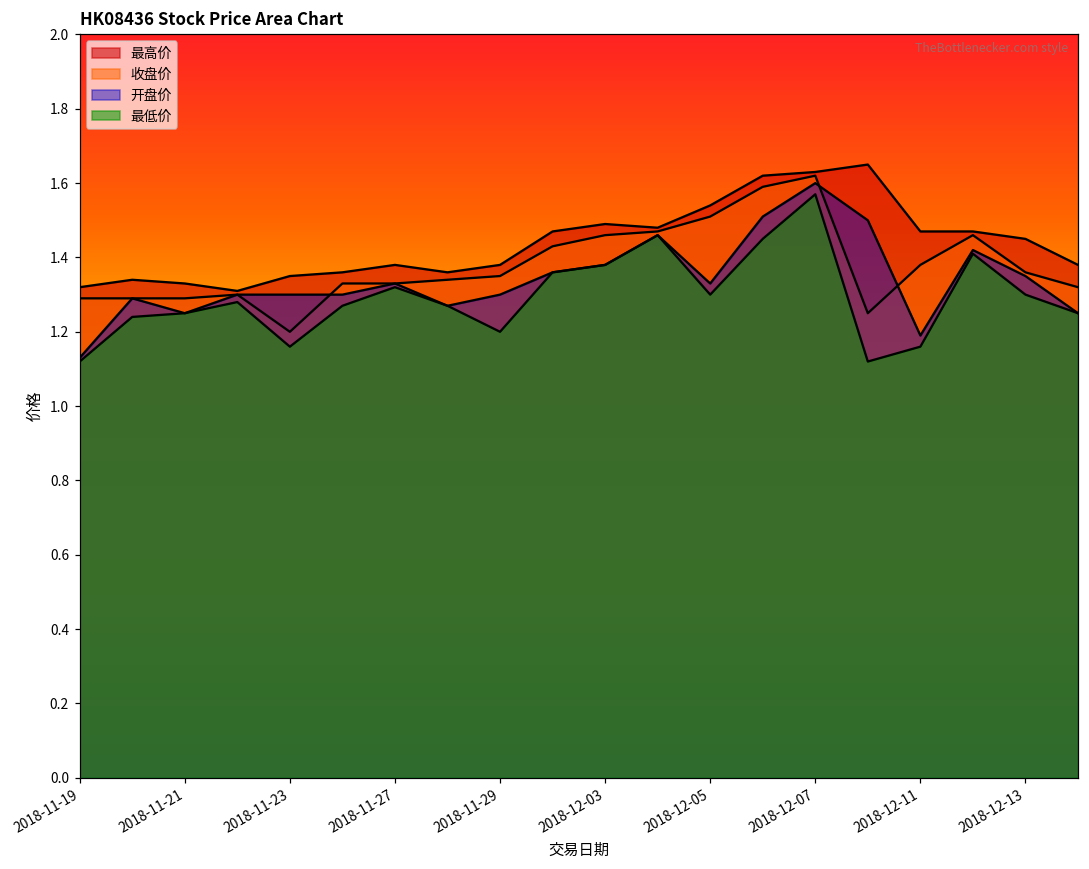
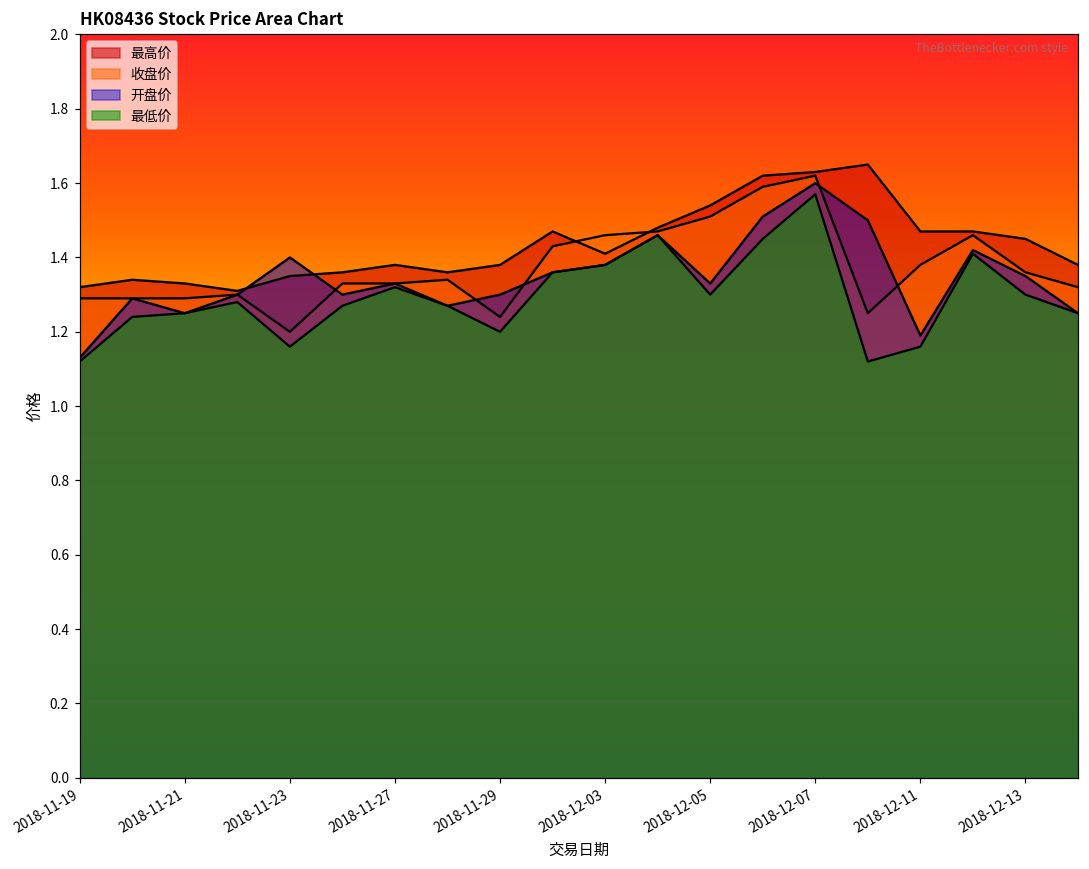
开盘价, 2018-11-23: 1.3 -> 1.4
收盘价, 2018-11-29: 1.35 -> 1.24
最高价, 2018-12-03: 1.49 -> 1.41
